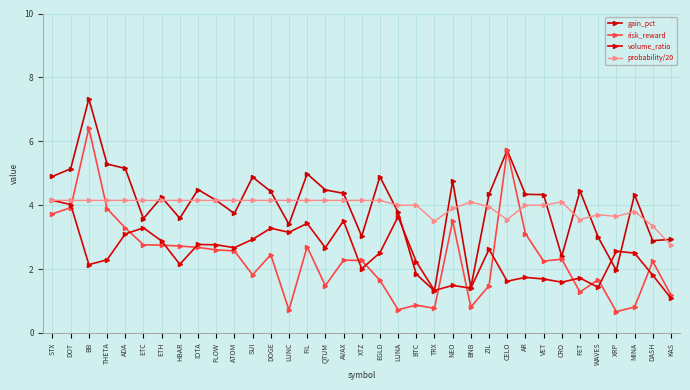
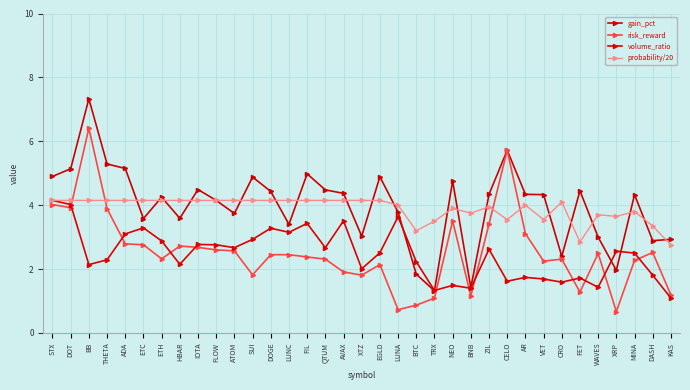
risk_reward, STX: 3.7 -> 4.0
risk_reward, ADA: 3.3 -> 2.8
risk_reward, ETH: 2.8 -> 2.3
risk_reward, LUNC: 0.7 -> 2.5
risk_reward, FIL: 2.7 -> 2.4
risk_reward, QTUM: 1.5 -> 2.3
risk_reward, AVAX: 2.3 -> 1.9
risk_reward, XTZ: 2.3 -> 1.8
risk_reward, EGLD: 1.7 -> 2.1
probability/20, BTC: 4.0 -> 3.2
risk_reward, TRX: 0.8 -> 1.1
risk_reward, BNB: 0.8 -> 1.2
probability/20, BNB: 4.1 -> 3.8
risk_reward, ZIL: 1.5 -> 3.4
probability/20, VET: 4.0 -> 3.6
probability/20, FET: 3.6 -> 2.9
risk_reward, WAVES: 1.7 -> 2.5
risk_reward, MINA: 0.8 -> 2.3
risk_reward, DASH: 2.2 -> 2.5
